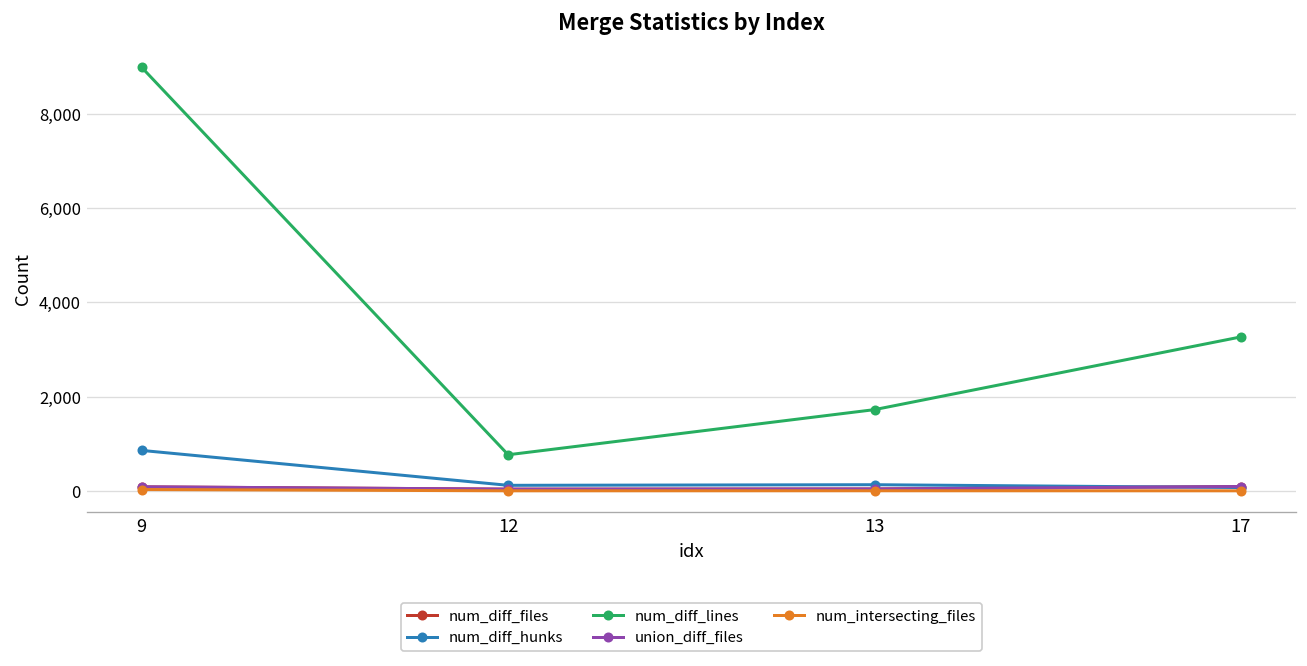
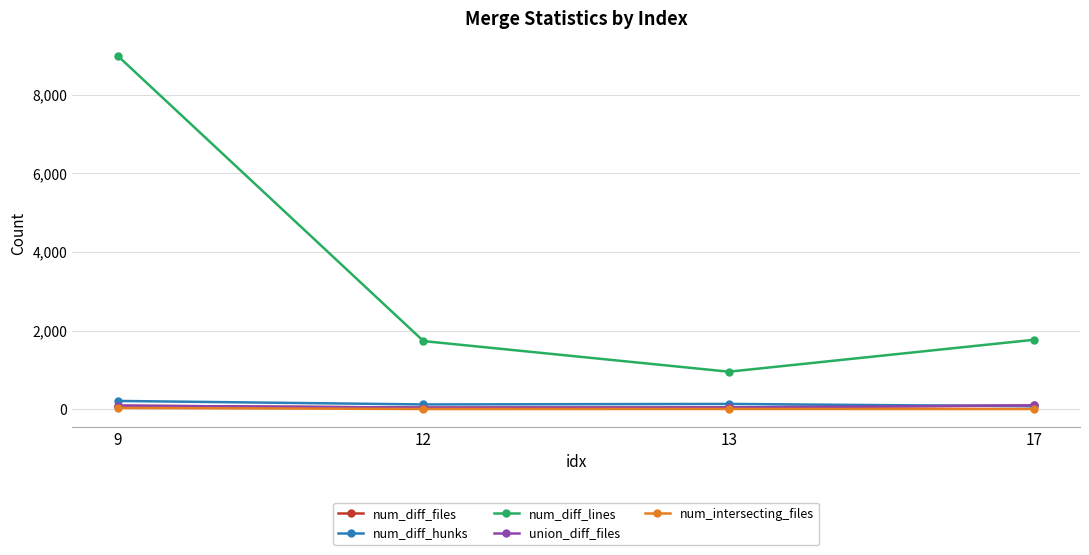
num_diff_hunks, 9: 900 -> 200
num_diff_lines, 12: 800 -> 1,700
num_diff_lines, 13: 1,700 -> 1,000
num_diff_lines, 17: 3,300 -> 1,800
